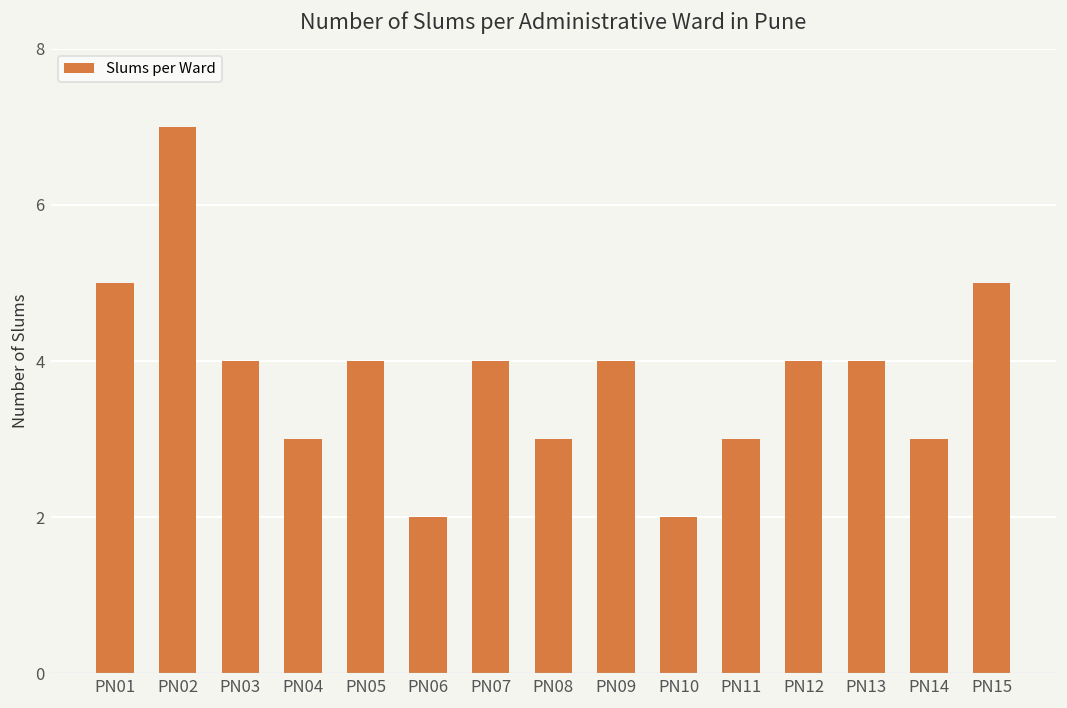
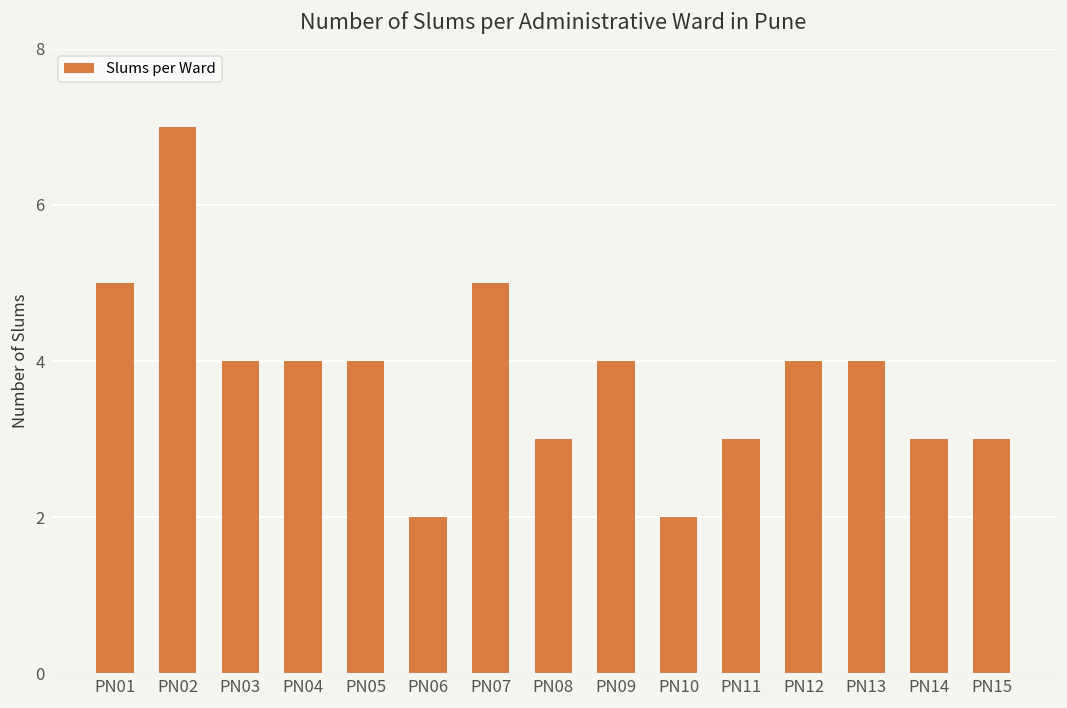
PN04: 3 -> 4
PN07: 4 -> 5
PN15: 5 -> 3
